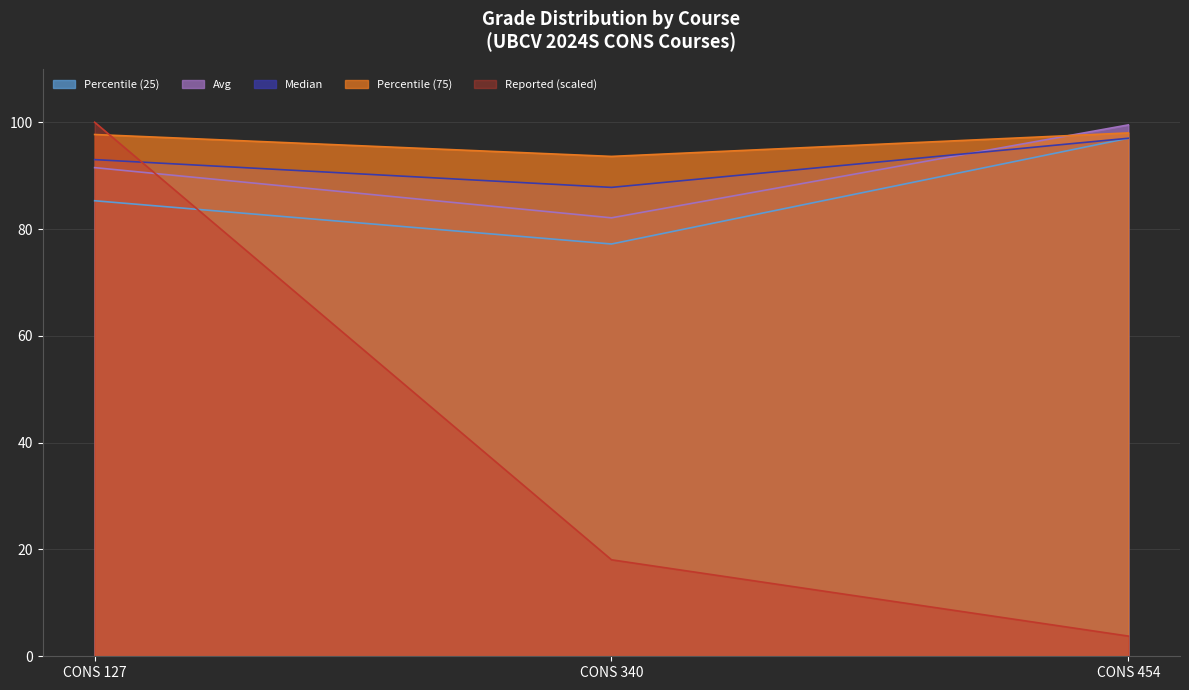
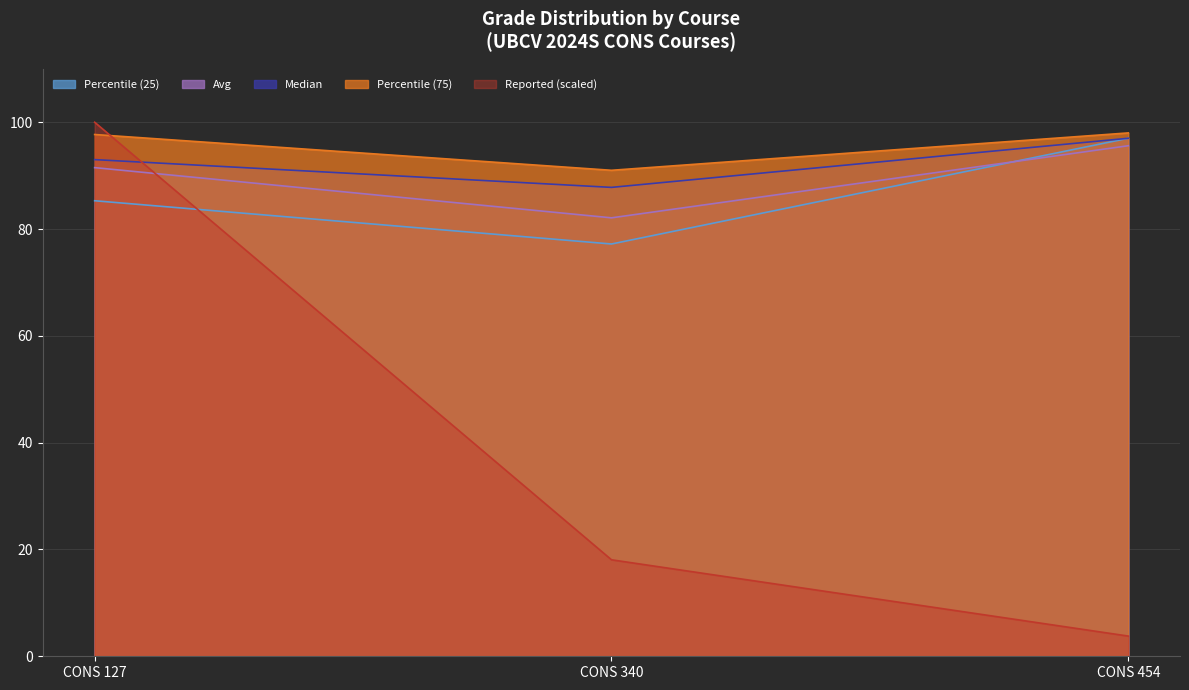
Percentile (75), CONS 340: 94 -> 91
Avg, CONS 454: 100 -> 96
